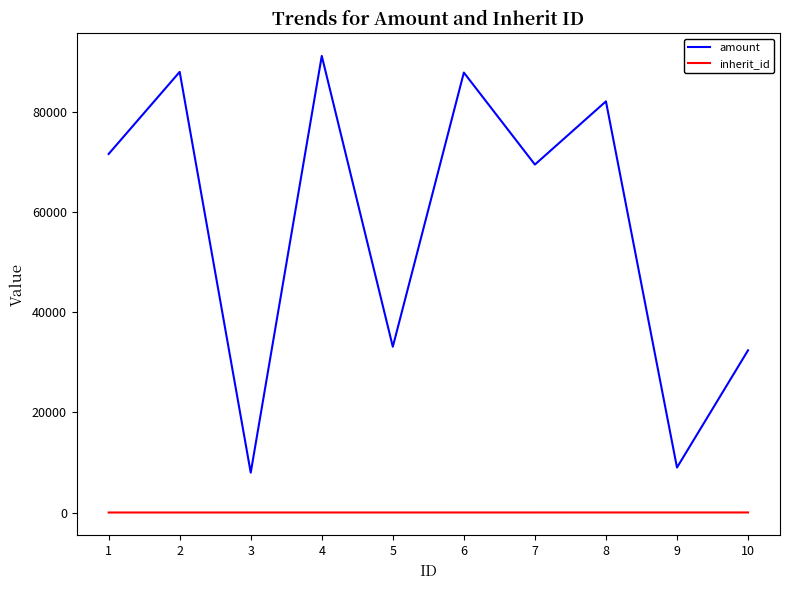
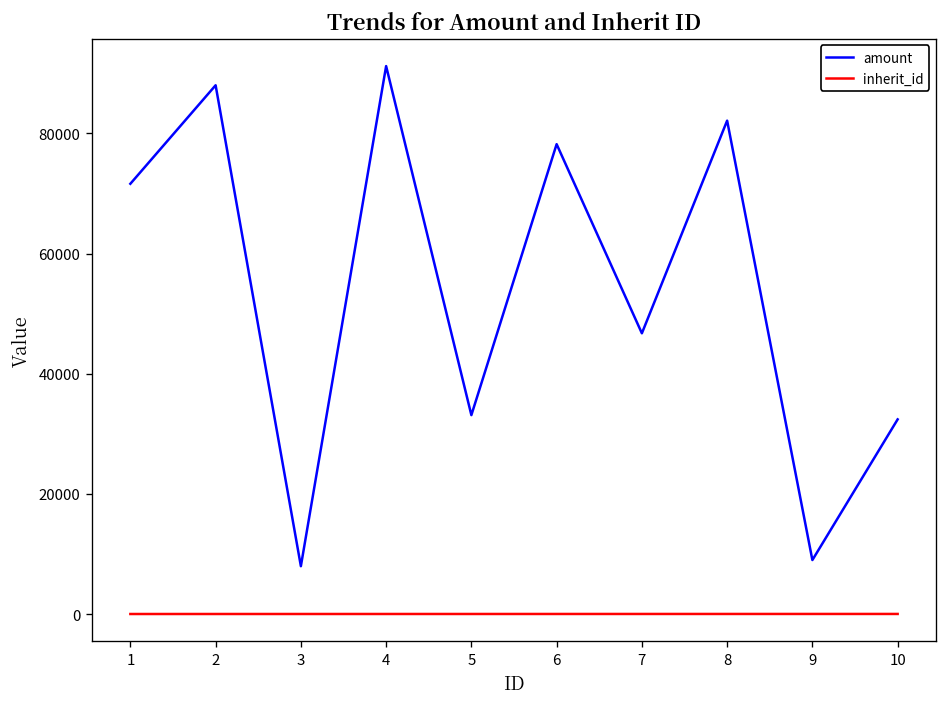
amount, 6: 88000 -> 78000
amount, 7: 69000 -> 47000
